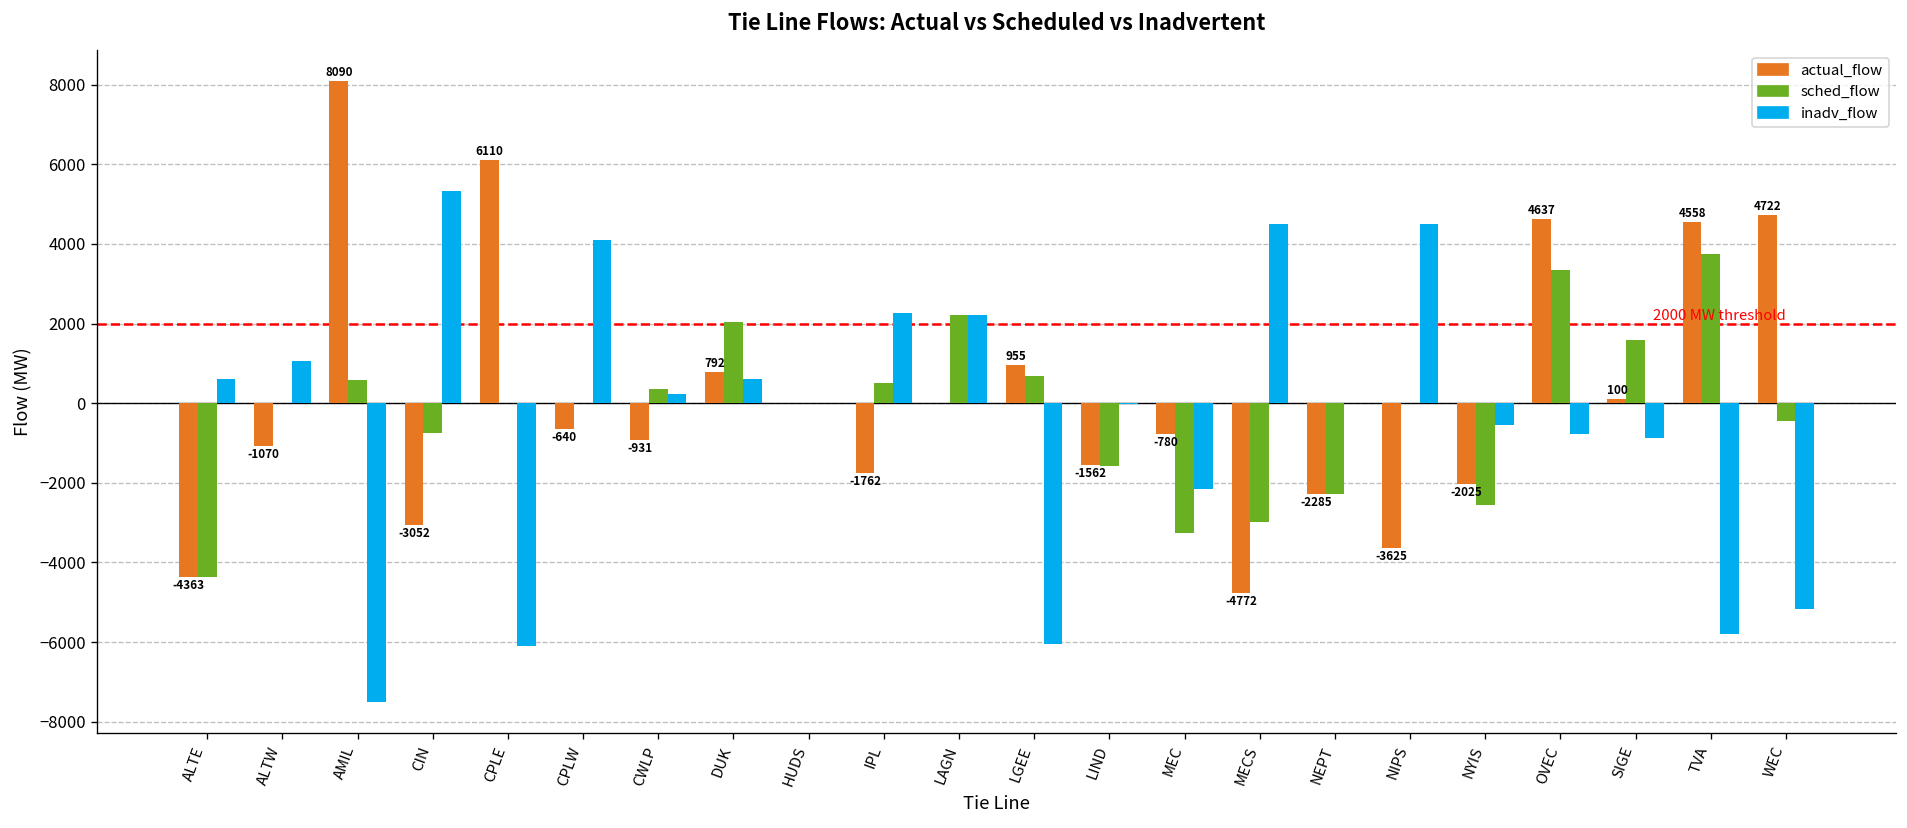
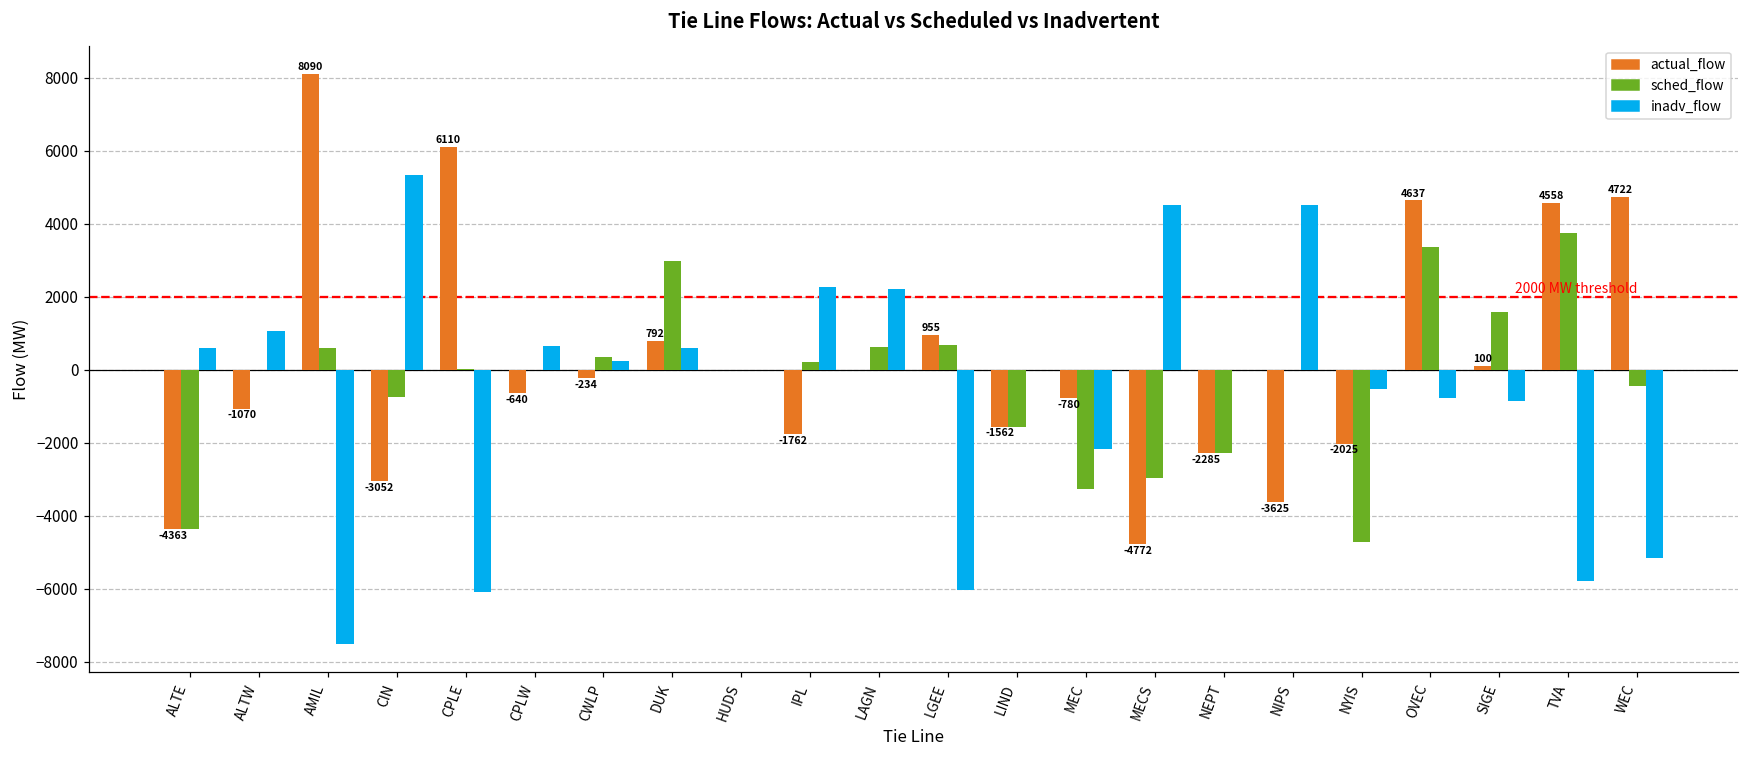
inadv_flow, CPLW: 4100 -> 600
actual_flow, CWLP: -931 -> -234
sched_flow, DUK: 2000 -> 3000
sched_flow, IPL: 500 -> 200
sched_flow, LAGN: 2200 -> 600
sched_flow, NYIS: -2600 -> -4700
